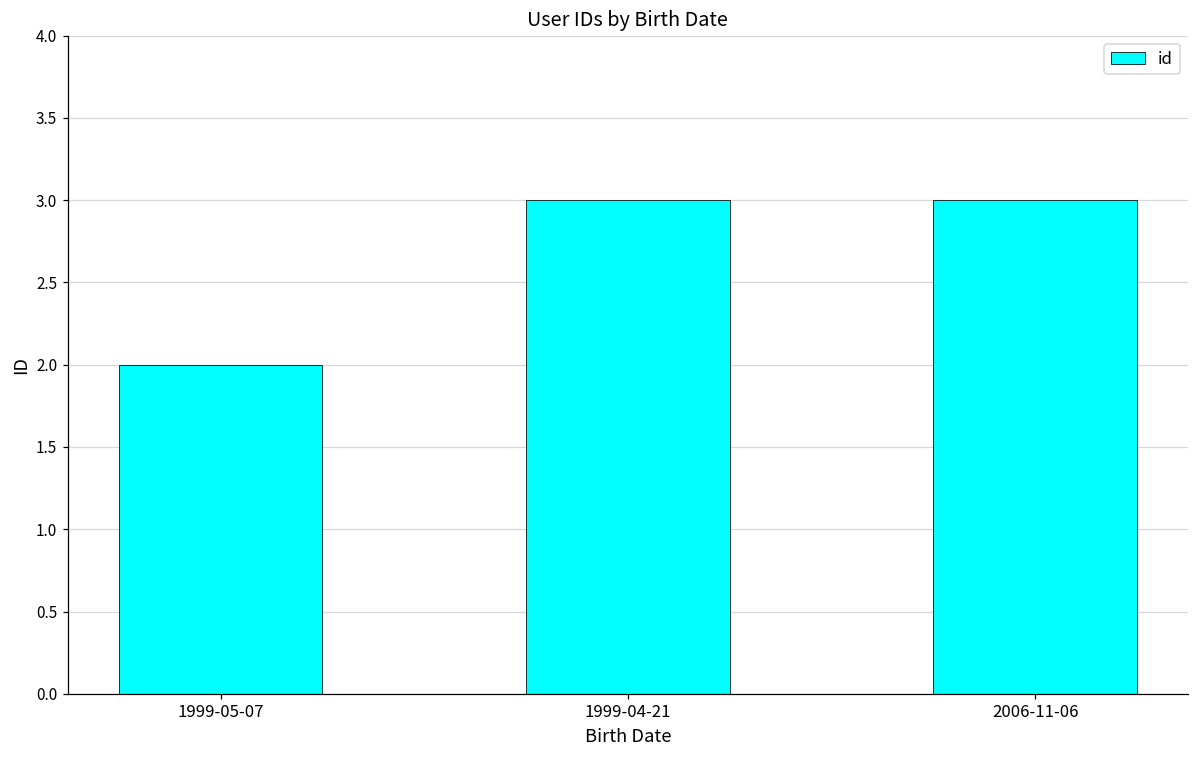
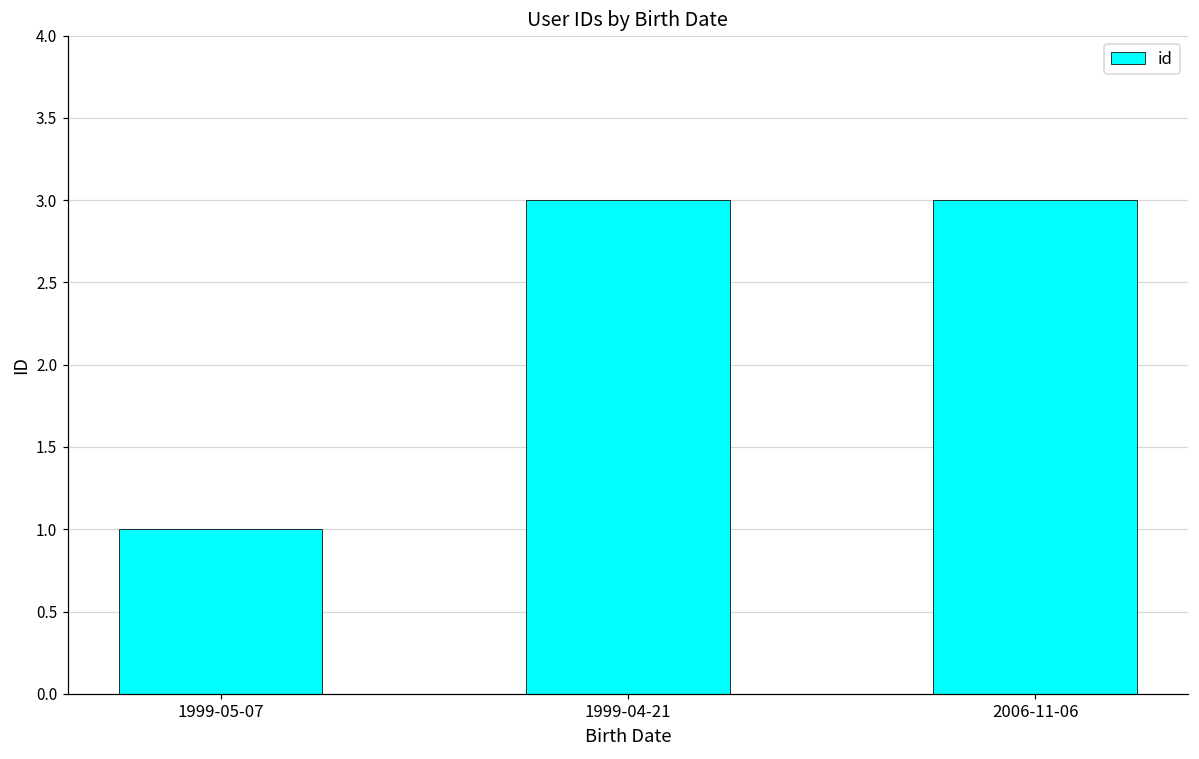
1999-05-07: 2 -> 1
